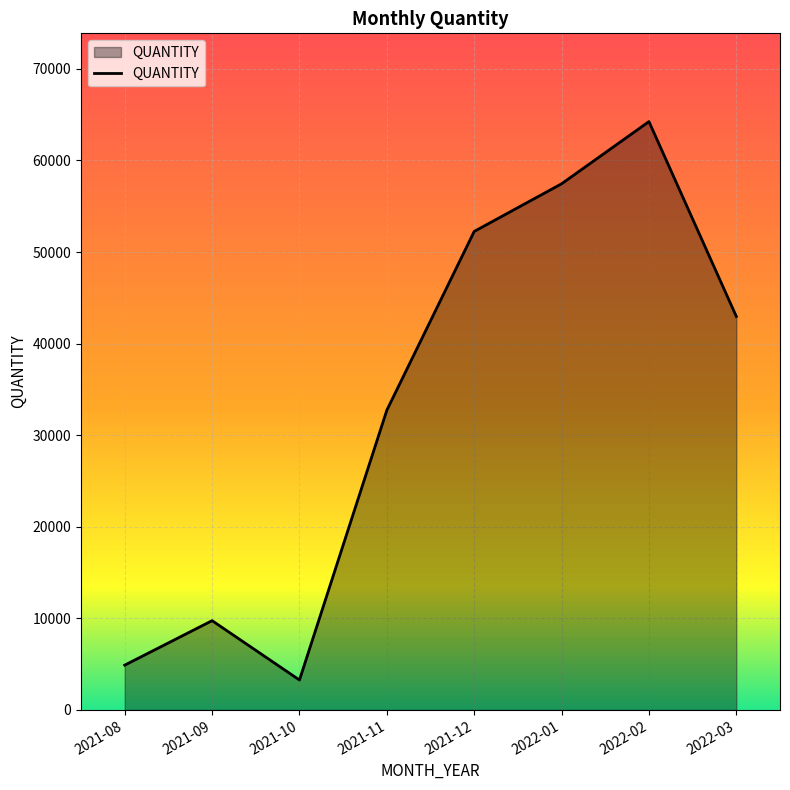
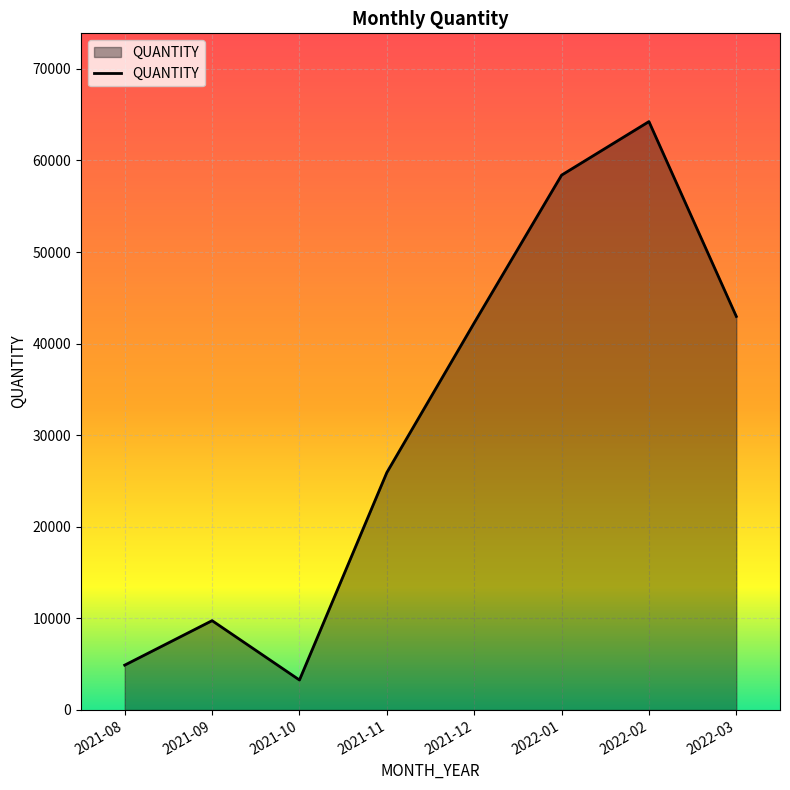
2021-11: 33000 -> 26000
2021-12: 52000 -> 42000
2022-01: 57000 -> 58000
